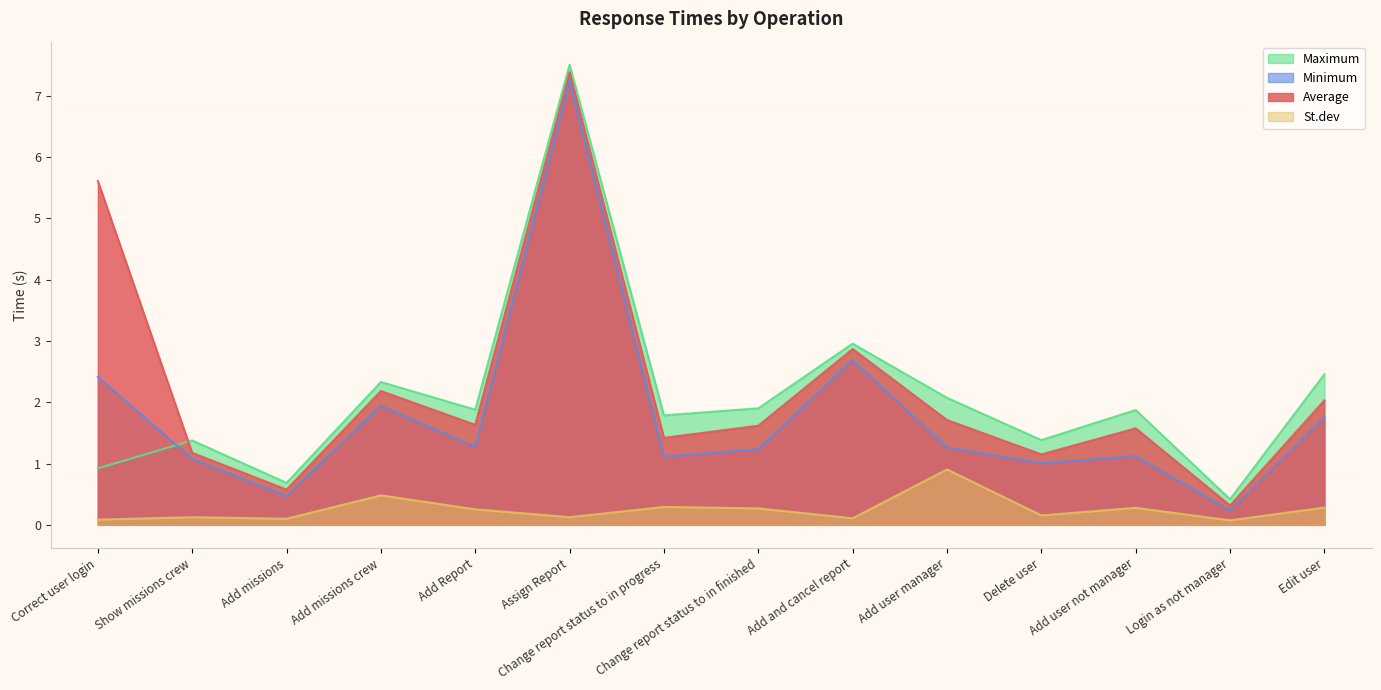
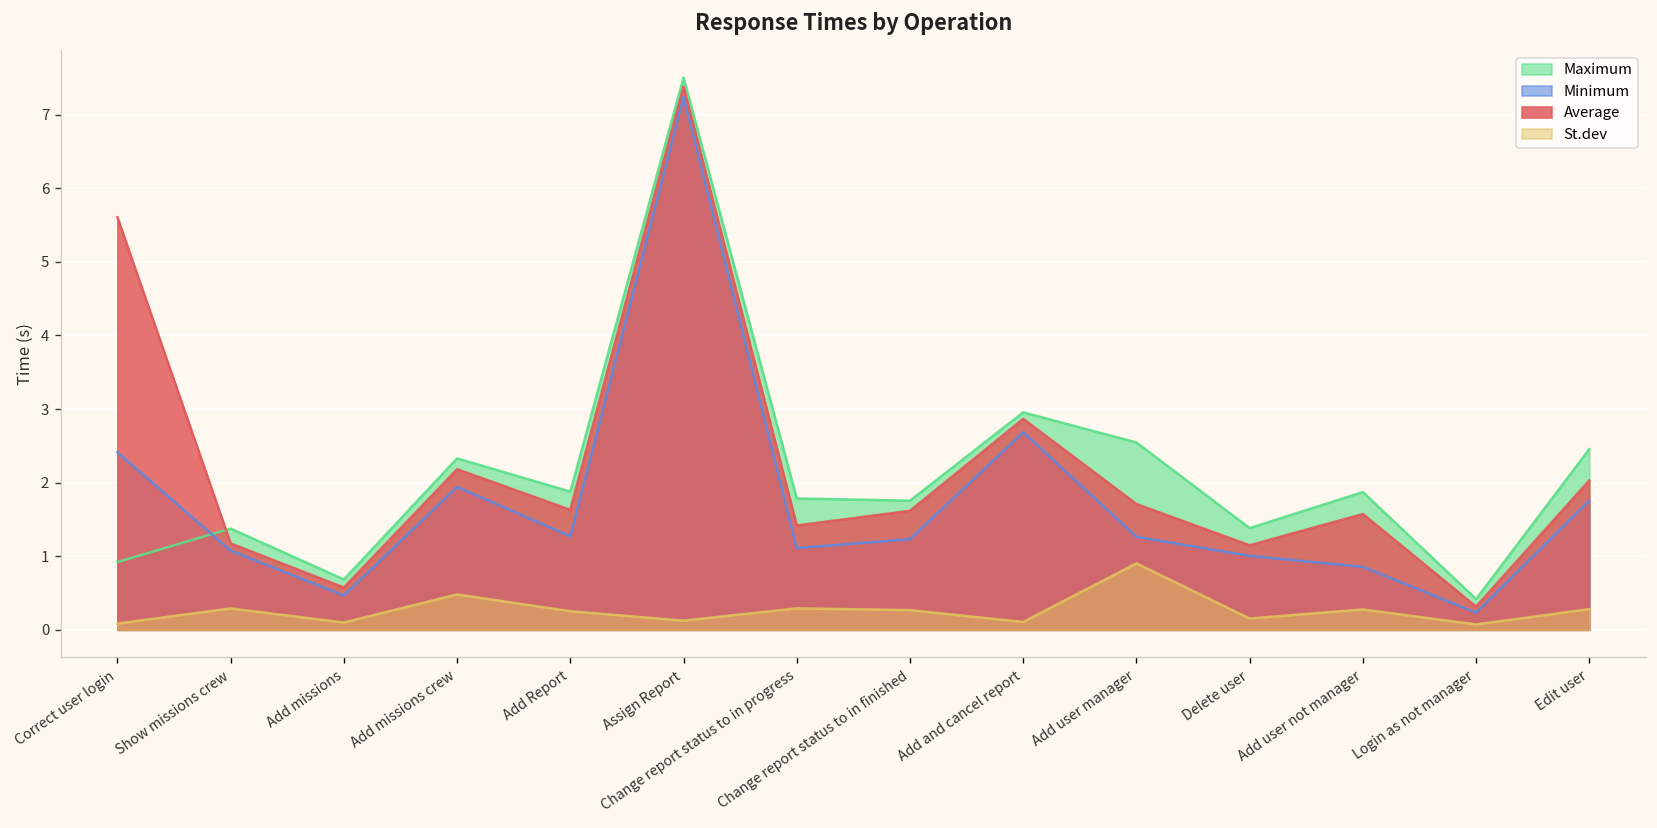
St.dev, Show missions crew: 0.1 -> 0.3
Maximum, Change report status to in finished: 1.9 -> 1.8
Maximum, Add user manager: 2.1 -> 2.5
Minimum, Add user not manager: 1.1 -> 0.9
